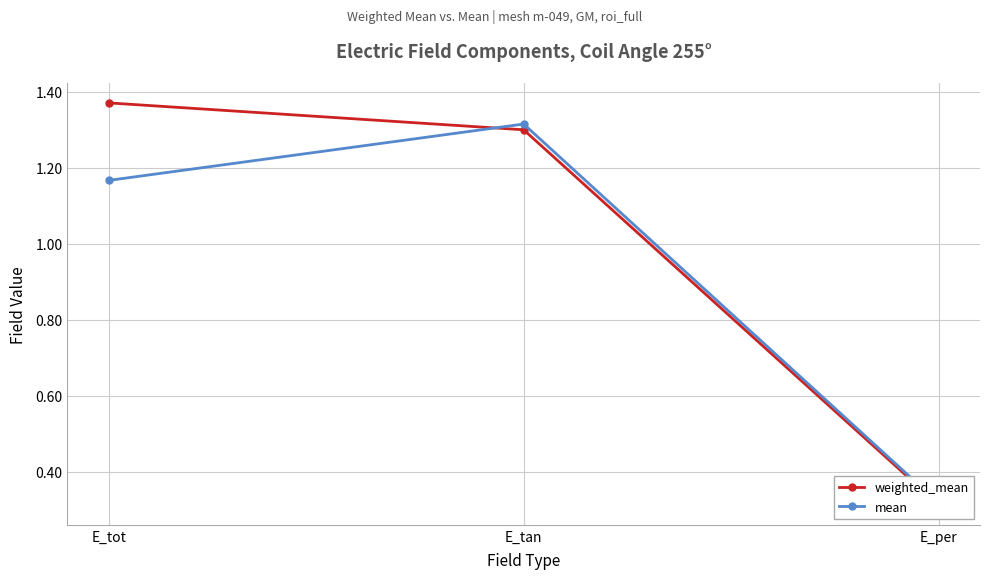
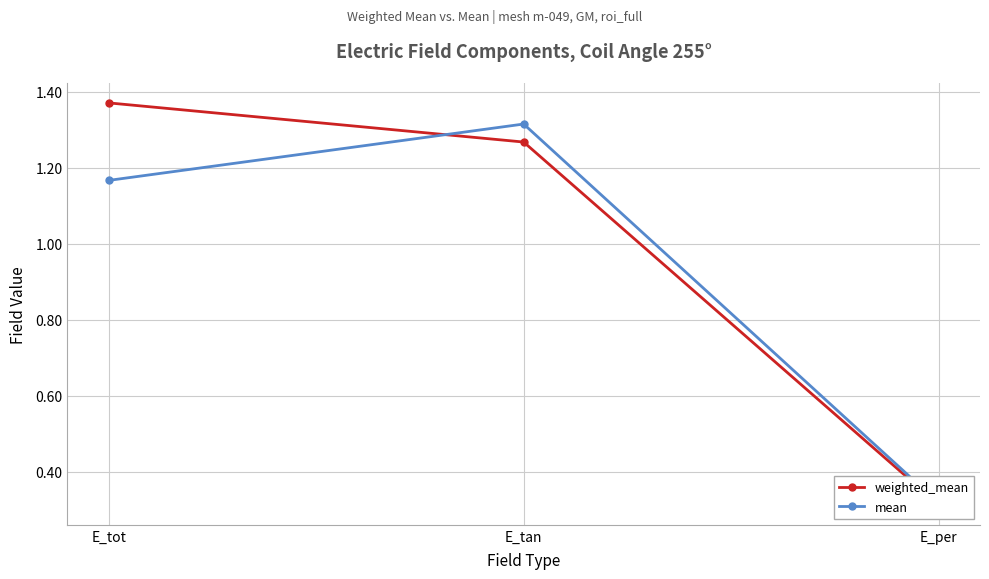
weighted_mean, E_tan: 1.30 -> 1.27
